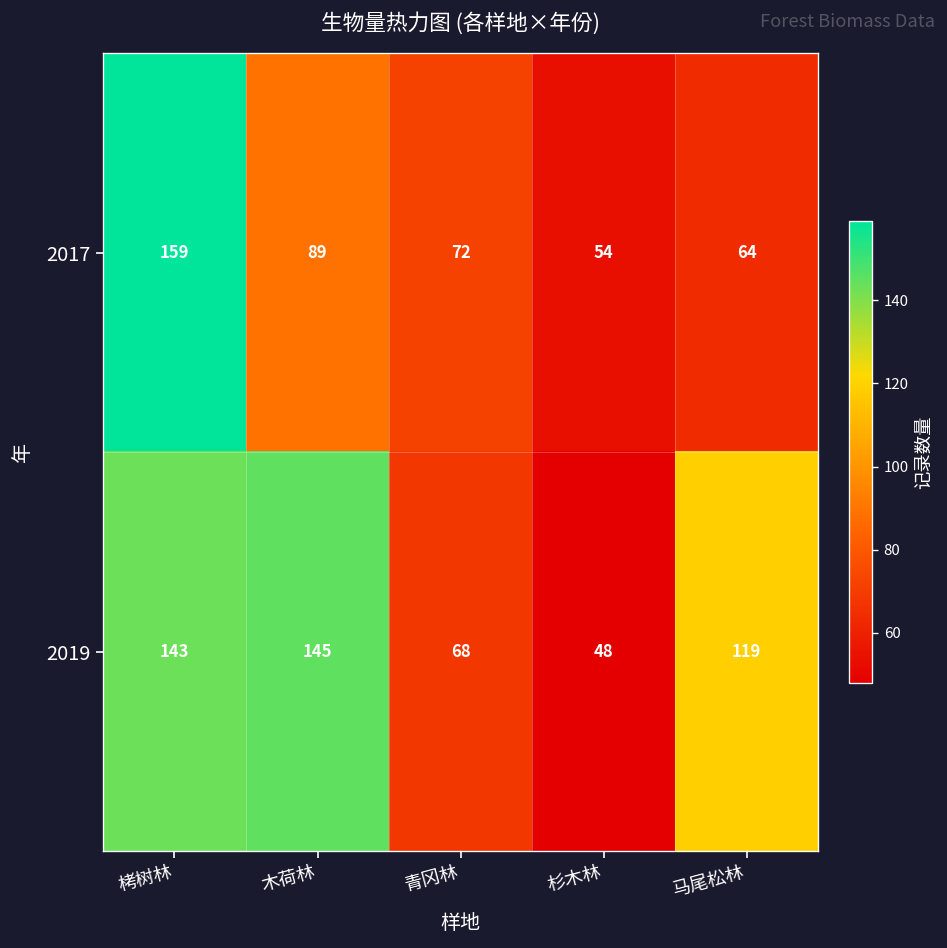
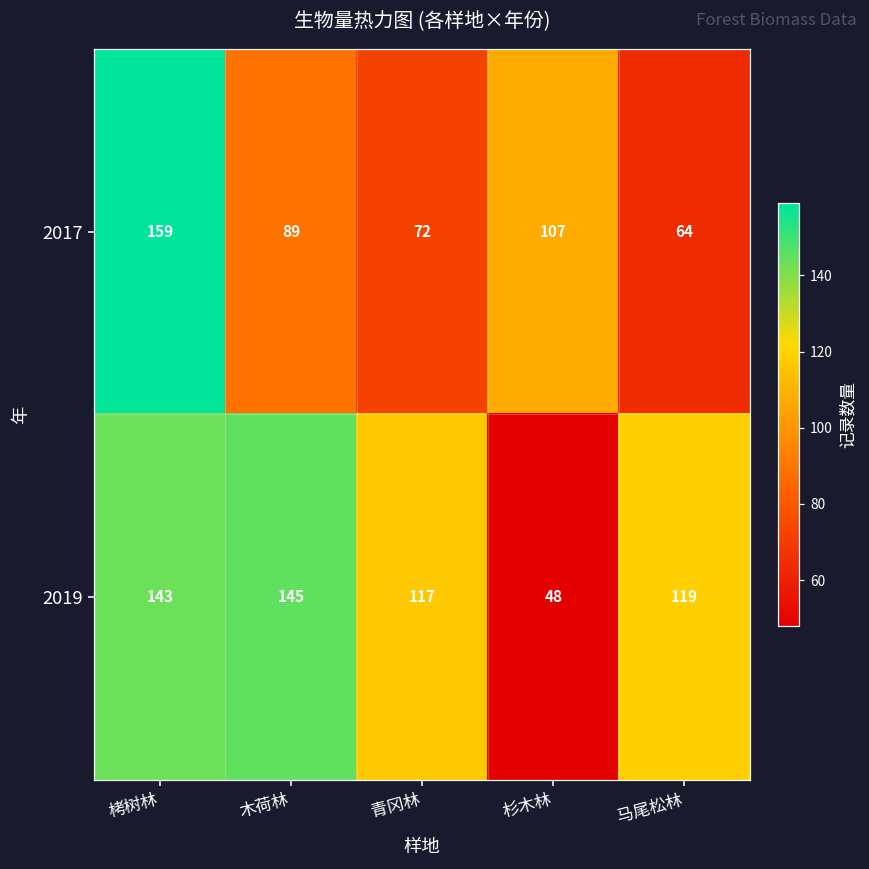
2017, 杉木林: 54 -> 107
2019, 青冈林: 68 -> 117
